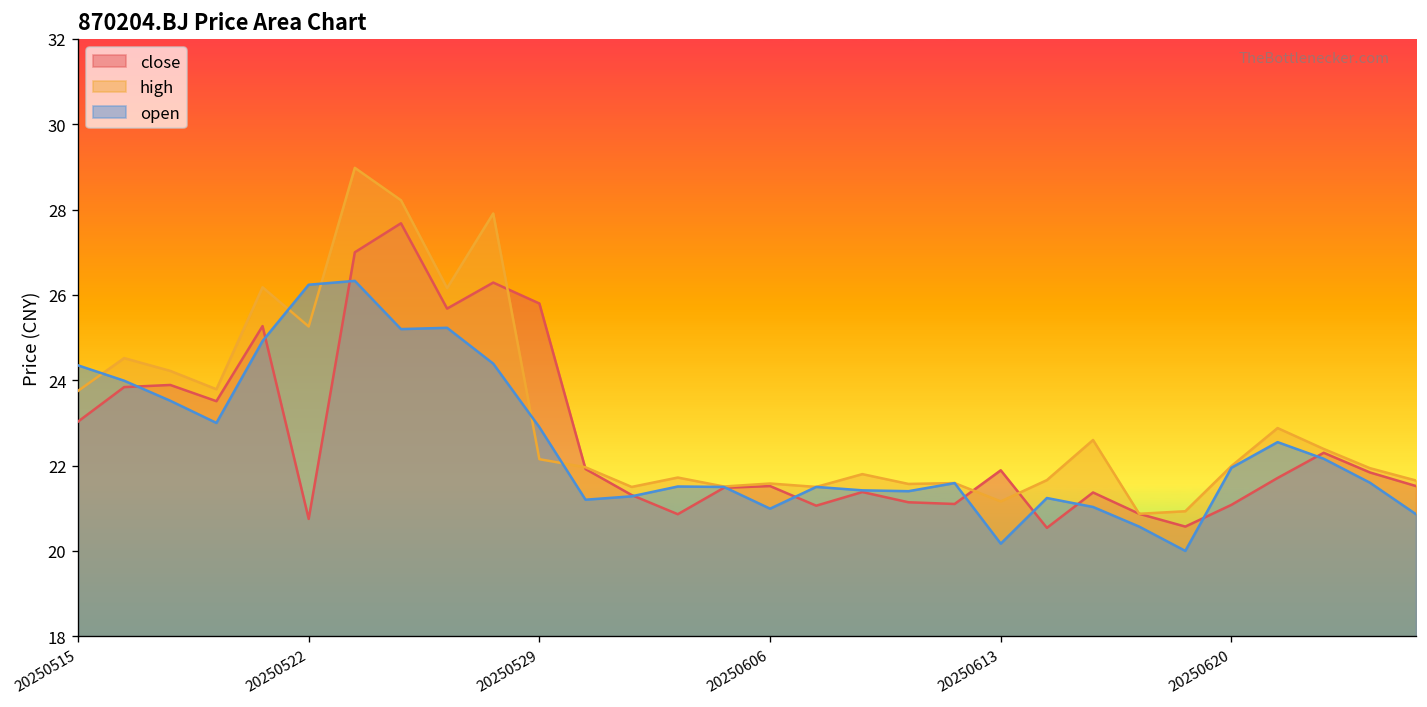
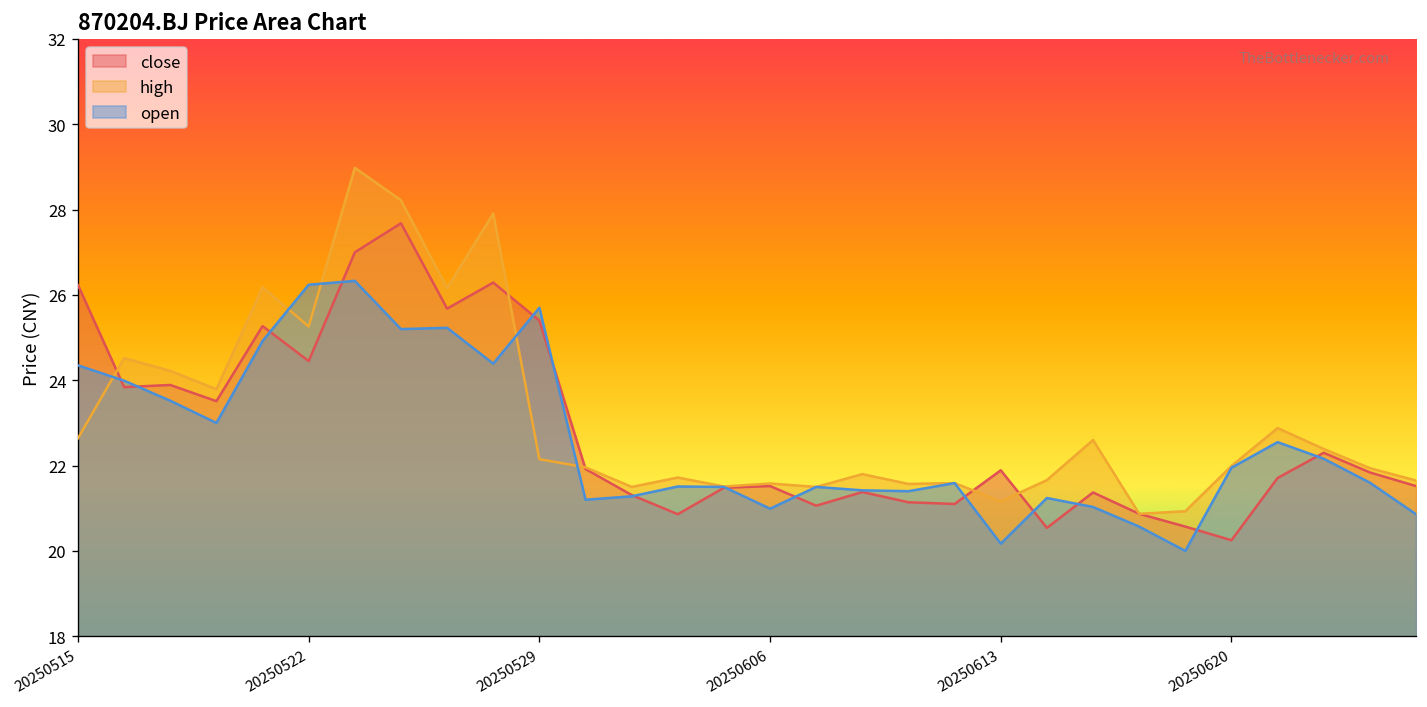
close, 20250515: 23.0 -> 26.2
high, 20250515: 23.8 -> 22.6
close, 20250522: 20.8 -> 24.5
close, 20250529: 25.8 -> 25.4
open, 20250529: 22.9 -> 25.7
close, 20250620: 21.1 -> 20.3
